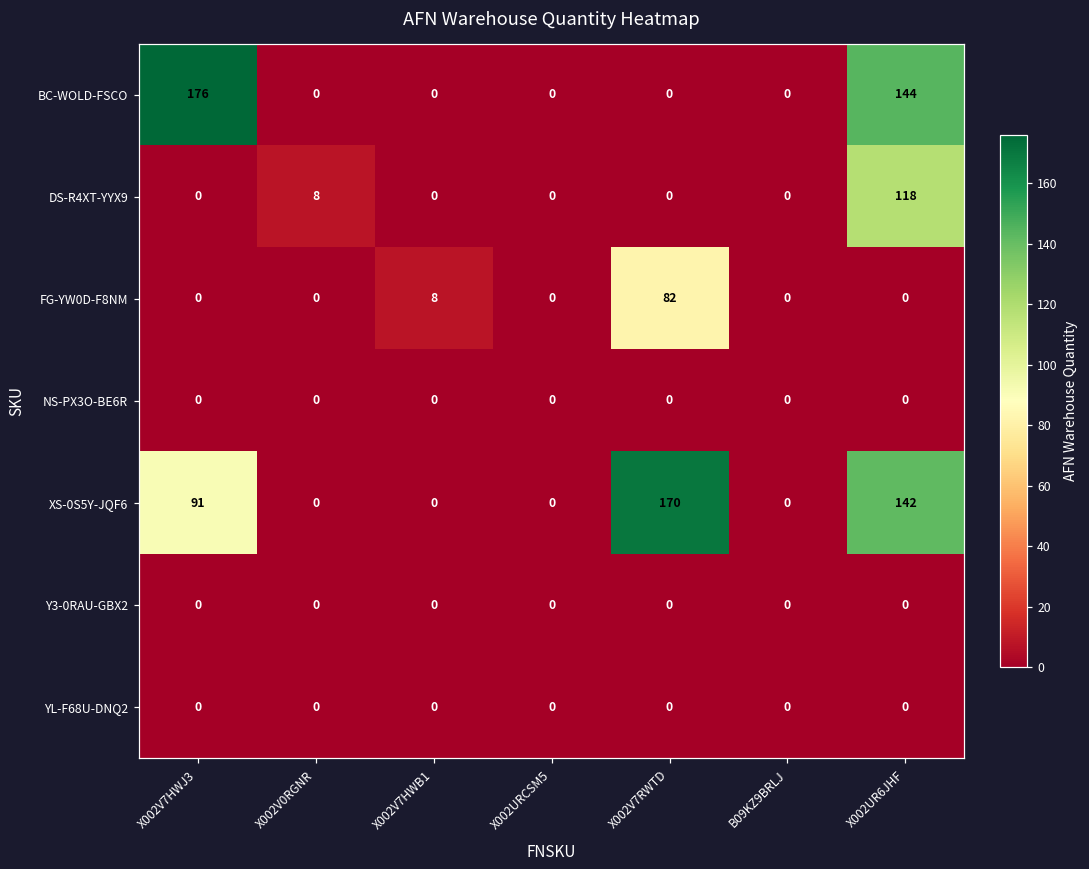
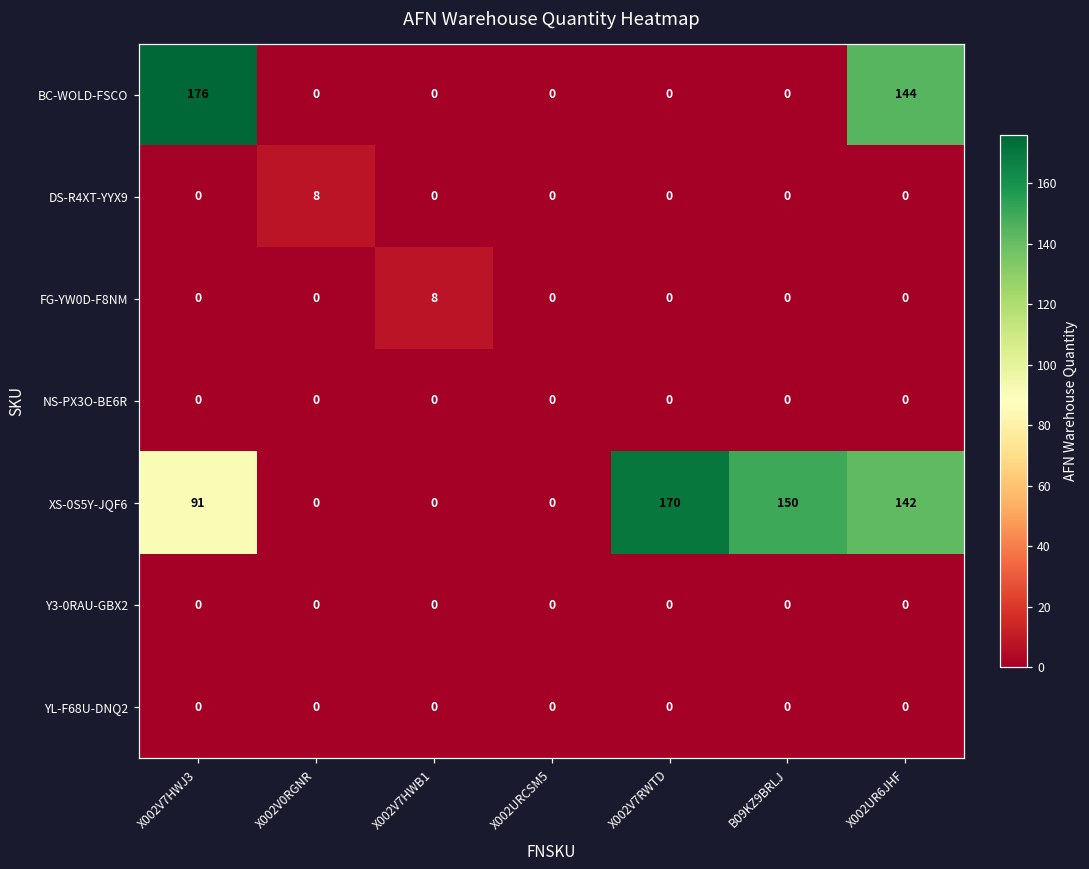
DS-R4XT-YYX9, X002UR6JHF: 118 -> 0
FG-YW0D-F8NM, X002V7RWTD: 82 -> 0
XS-0S5Y-JQF6, B09KZ9BRLJ: 0 -> 150
